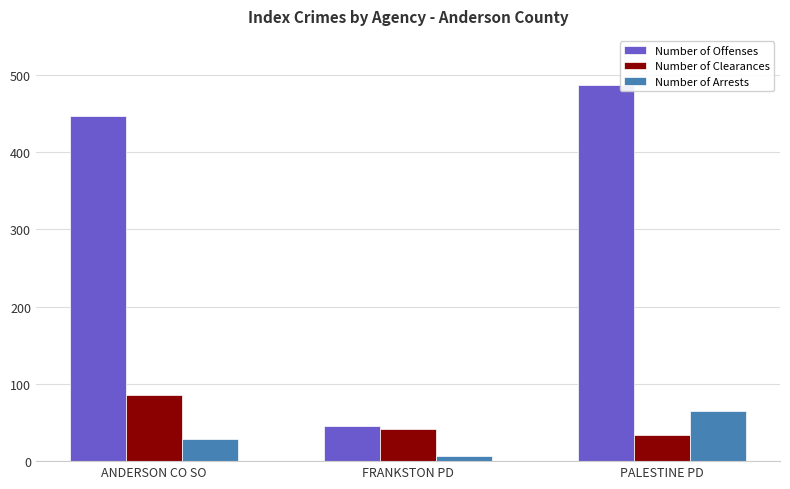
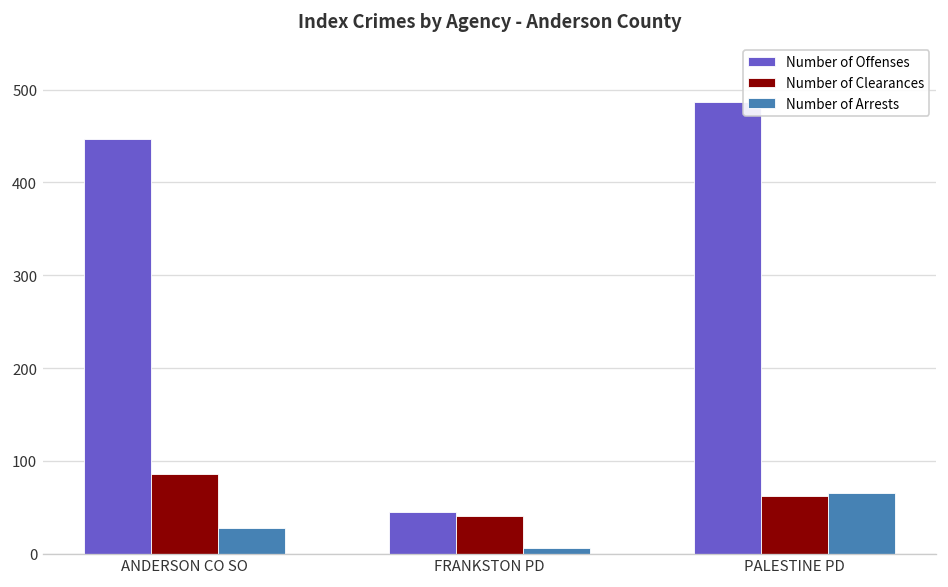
Number of Clearances, PALESTINE PD: 30 -> 60
